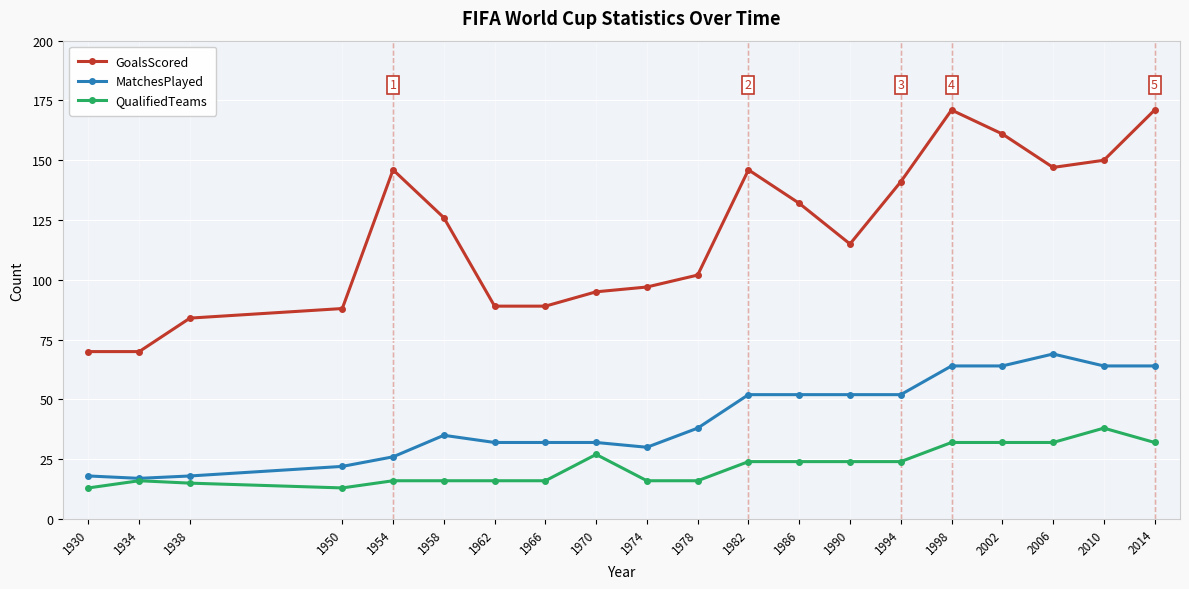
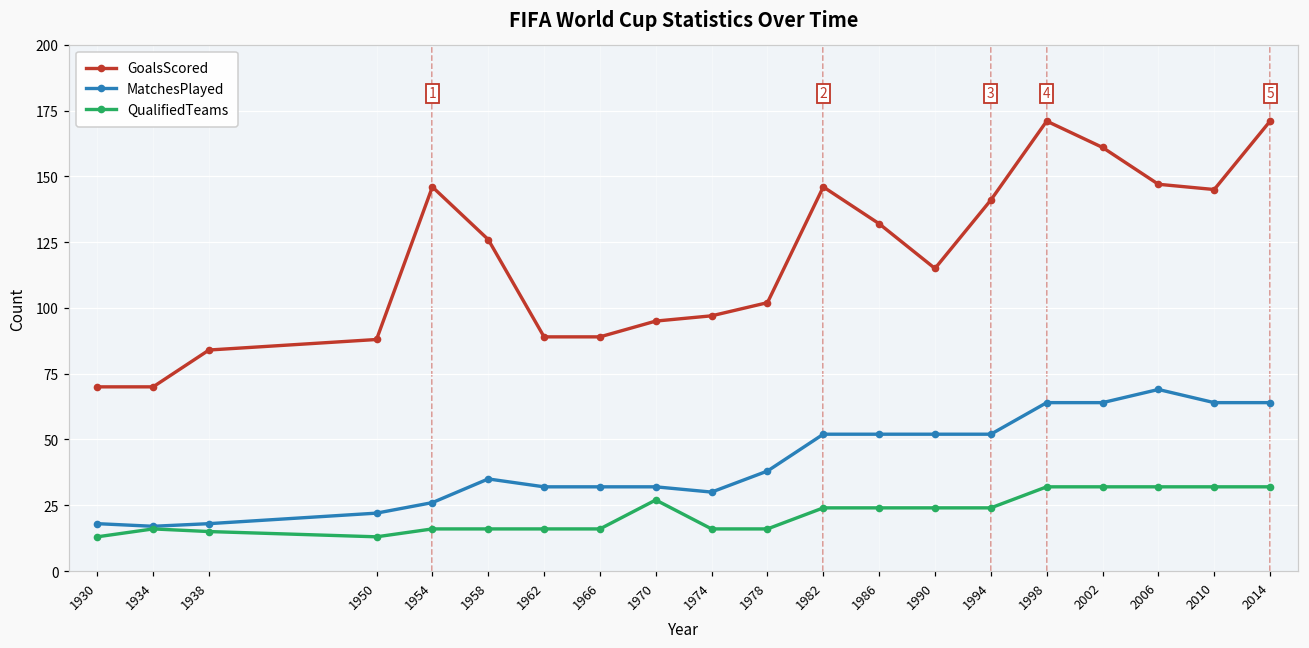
GoalsScored, 2010: 150 -> 145
QualifiedTeams, 2010: 38 -> 32
